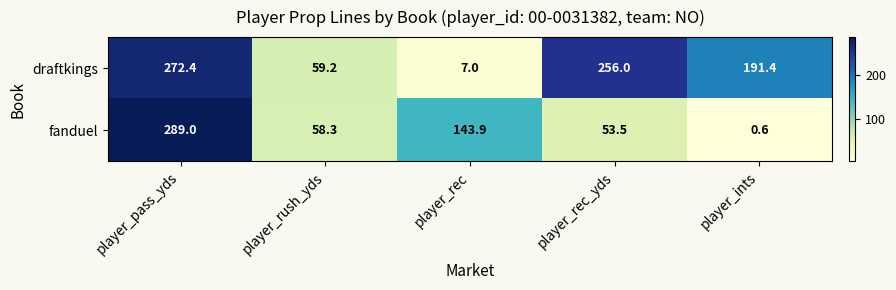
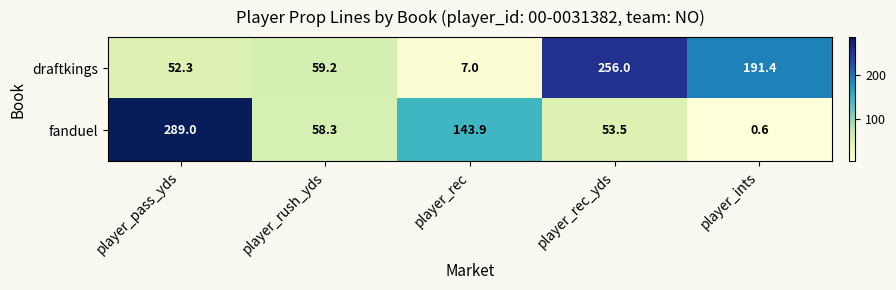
draftkings, player_pass_yds: 272.4 -> 52.3
